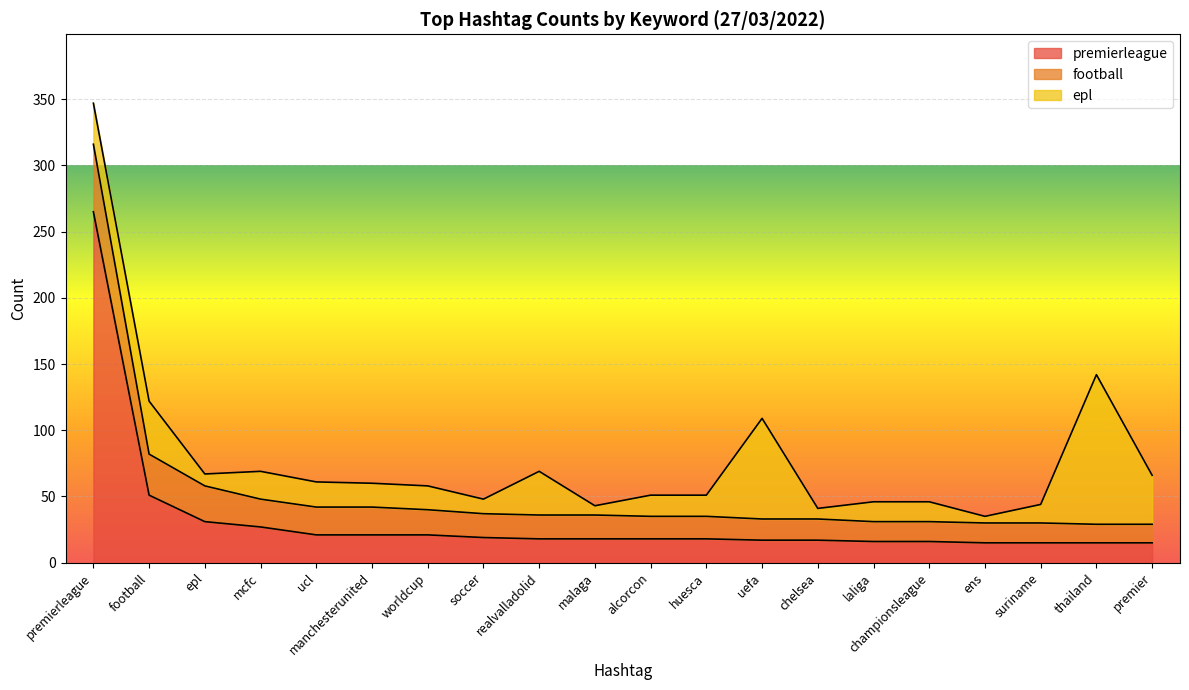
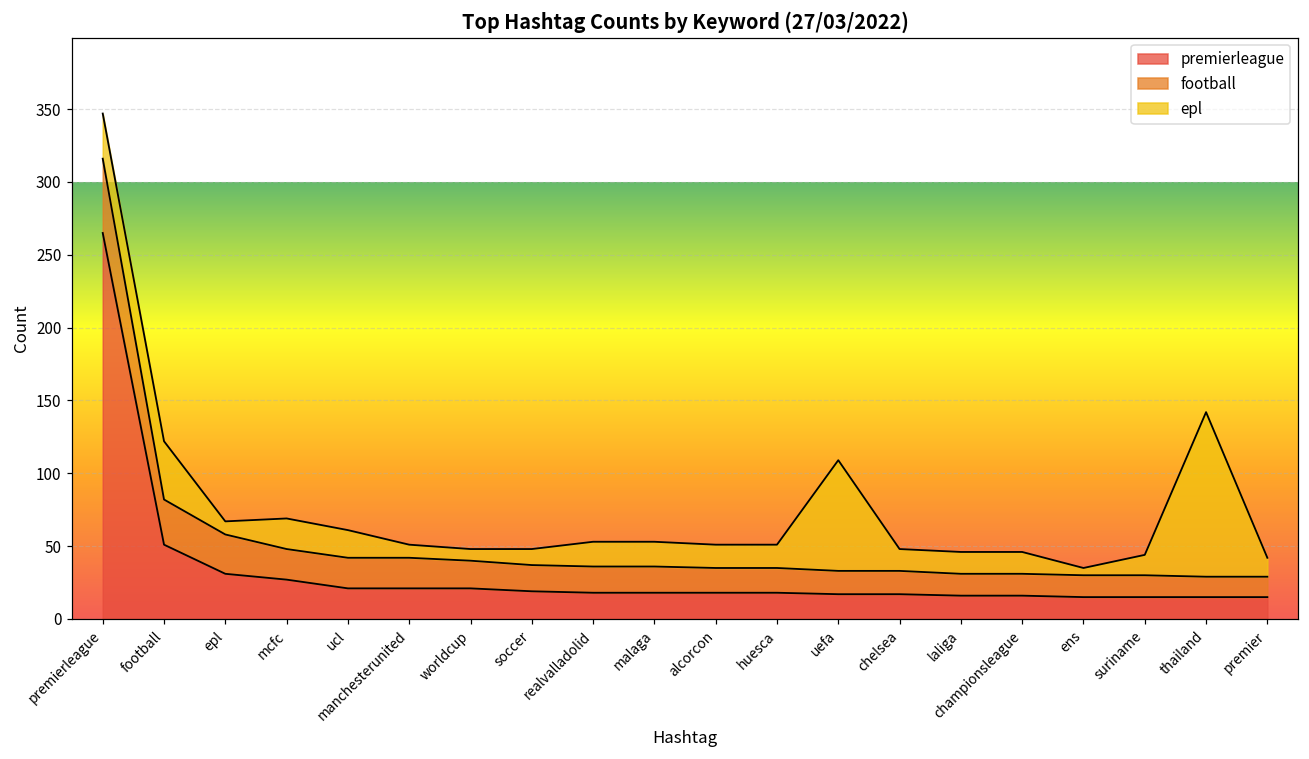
epl, manchesterunited: 18 -> 9
epl, worldcup: 18 -> 8
epl, realvalladolid: 33 -> 17
epl, malaga: 7 -> 17
epl, chelsea: 8 -> 15
epl, premier: 37 -> 13
